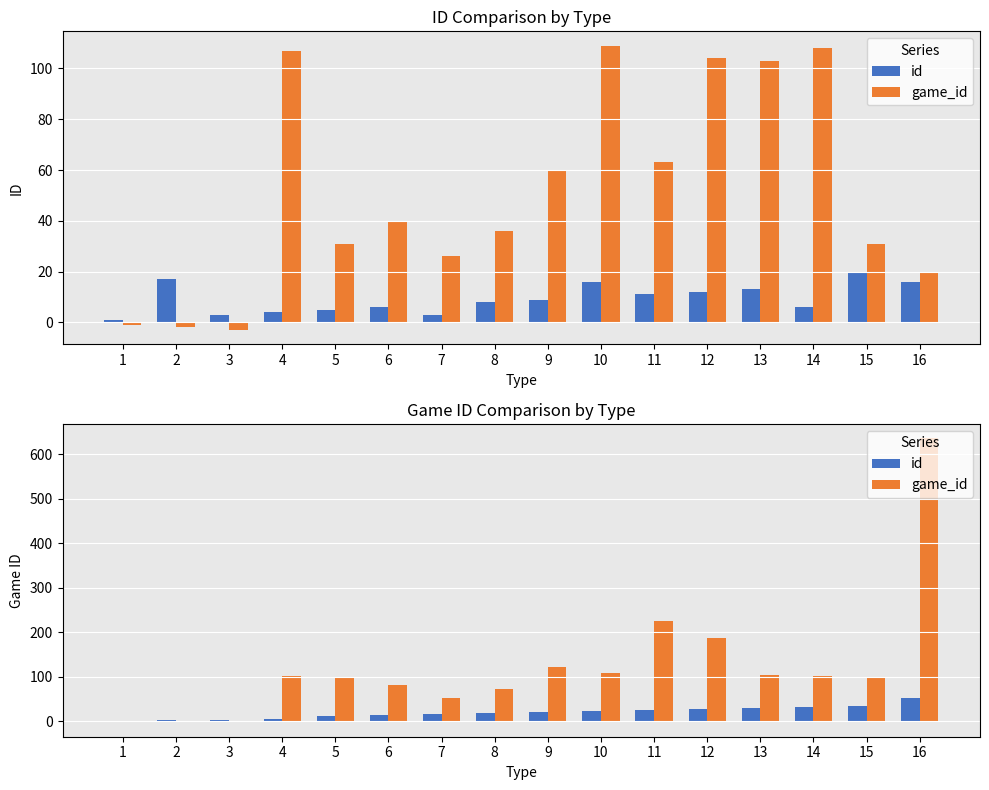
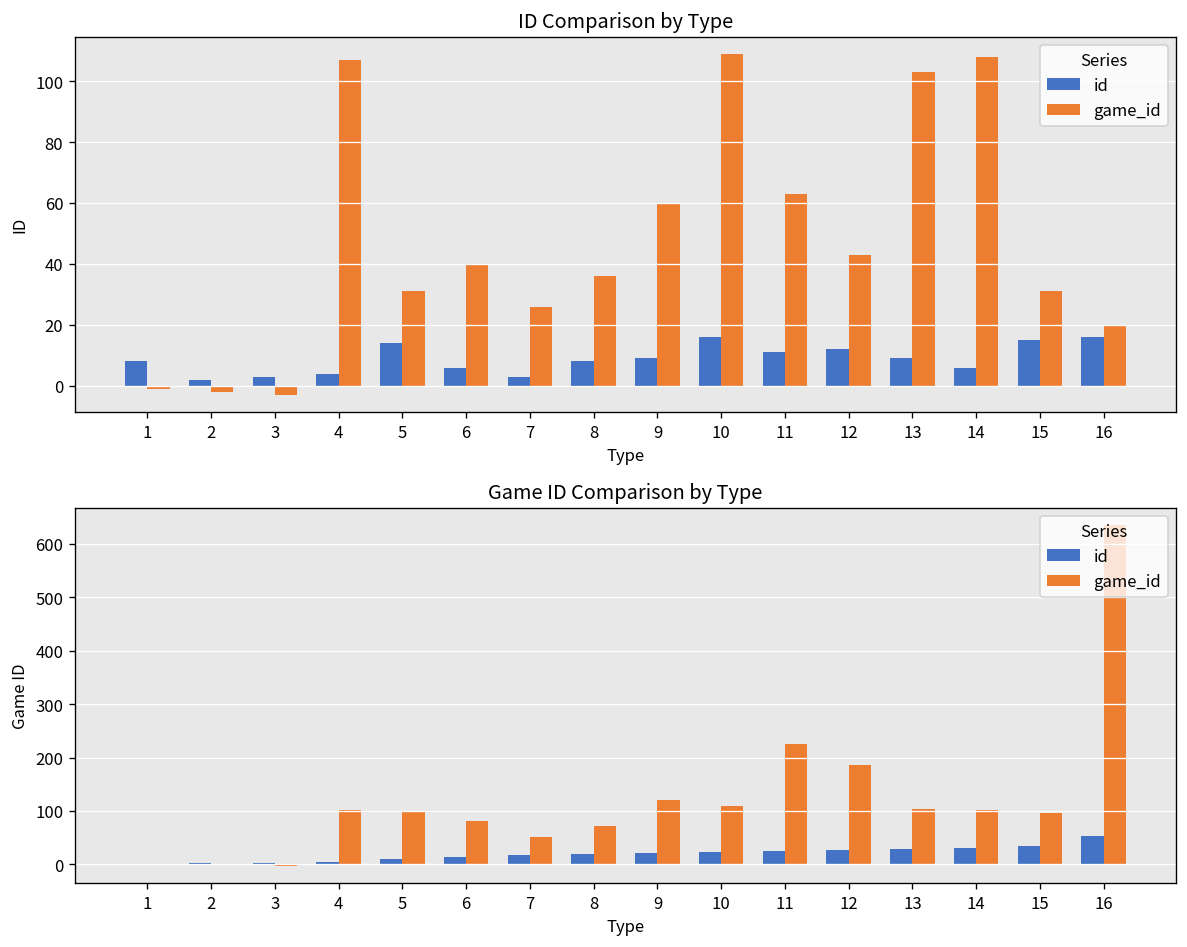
ID Comparison by Type, id, 1: 1 -> 8
ID Comparison by Type, id, 2: 17 -> 2
ID Comparison by Type, id, 5: 5 -> 14
ID Comparison by Type, game_id, 12: 104 -> 43
ID Comparison by Type, id, 13: 13 -> 9
ID Comparison by Type, id, 15: 20 -> 15
